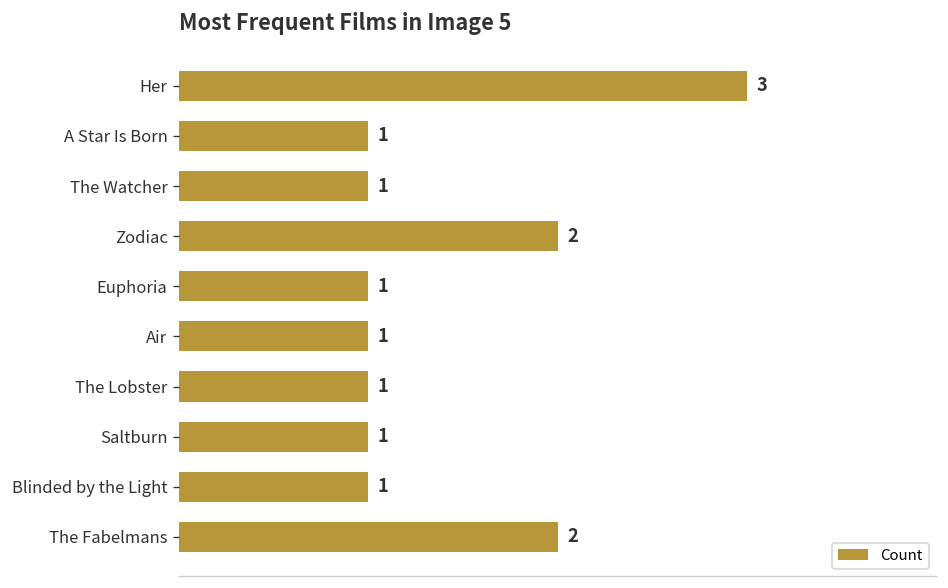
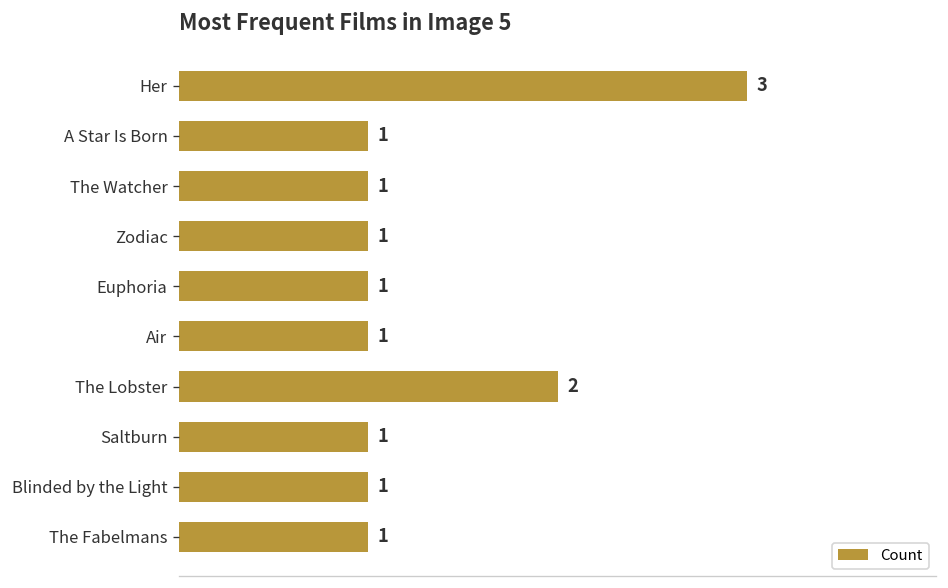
Zodiac: 2 -> 1
The Lobster: 1 -> 2
The Fabelmans: 2 -> 1
